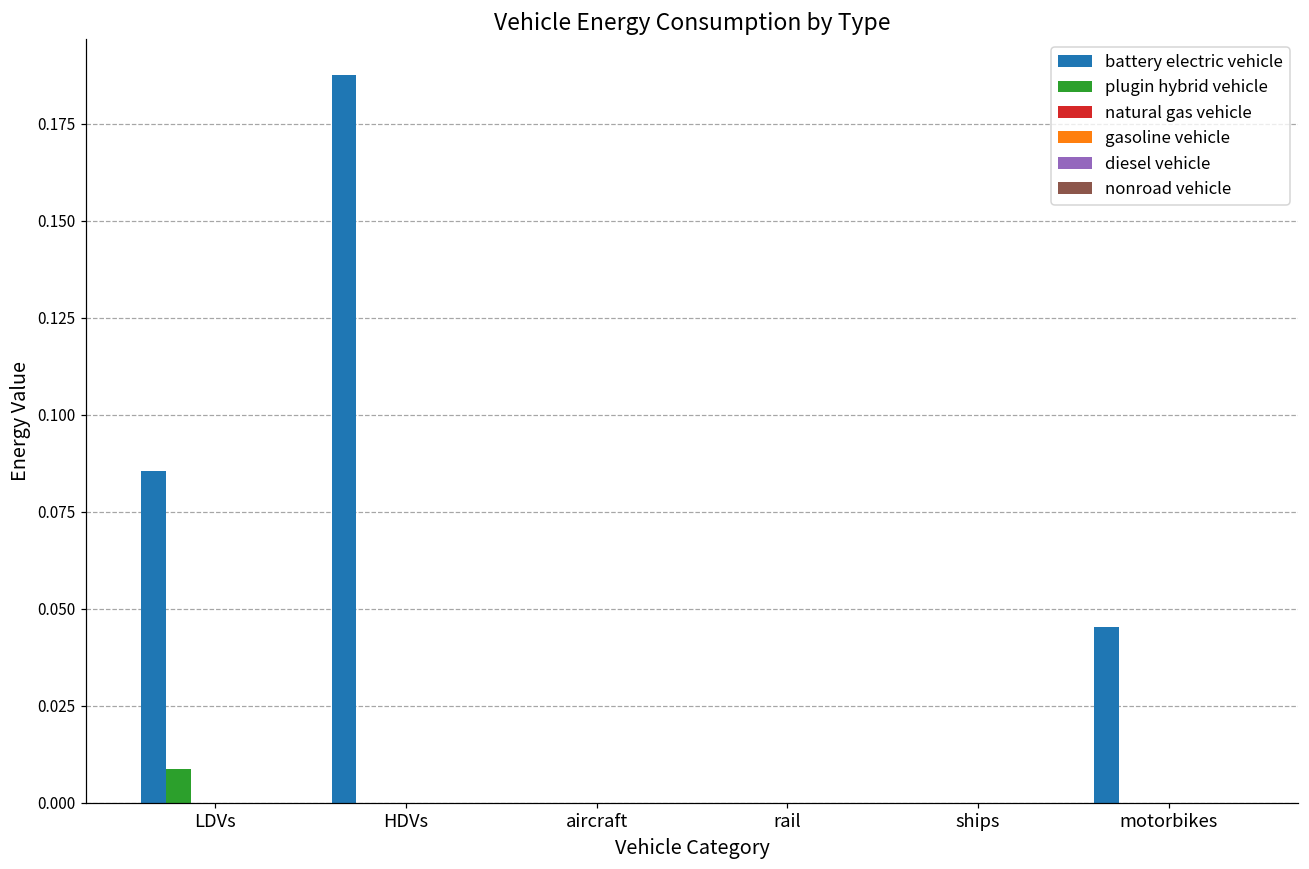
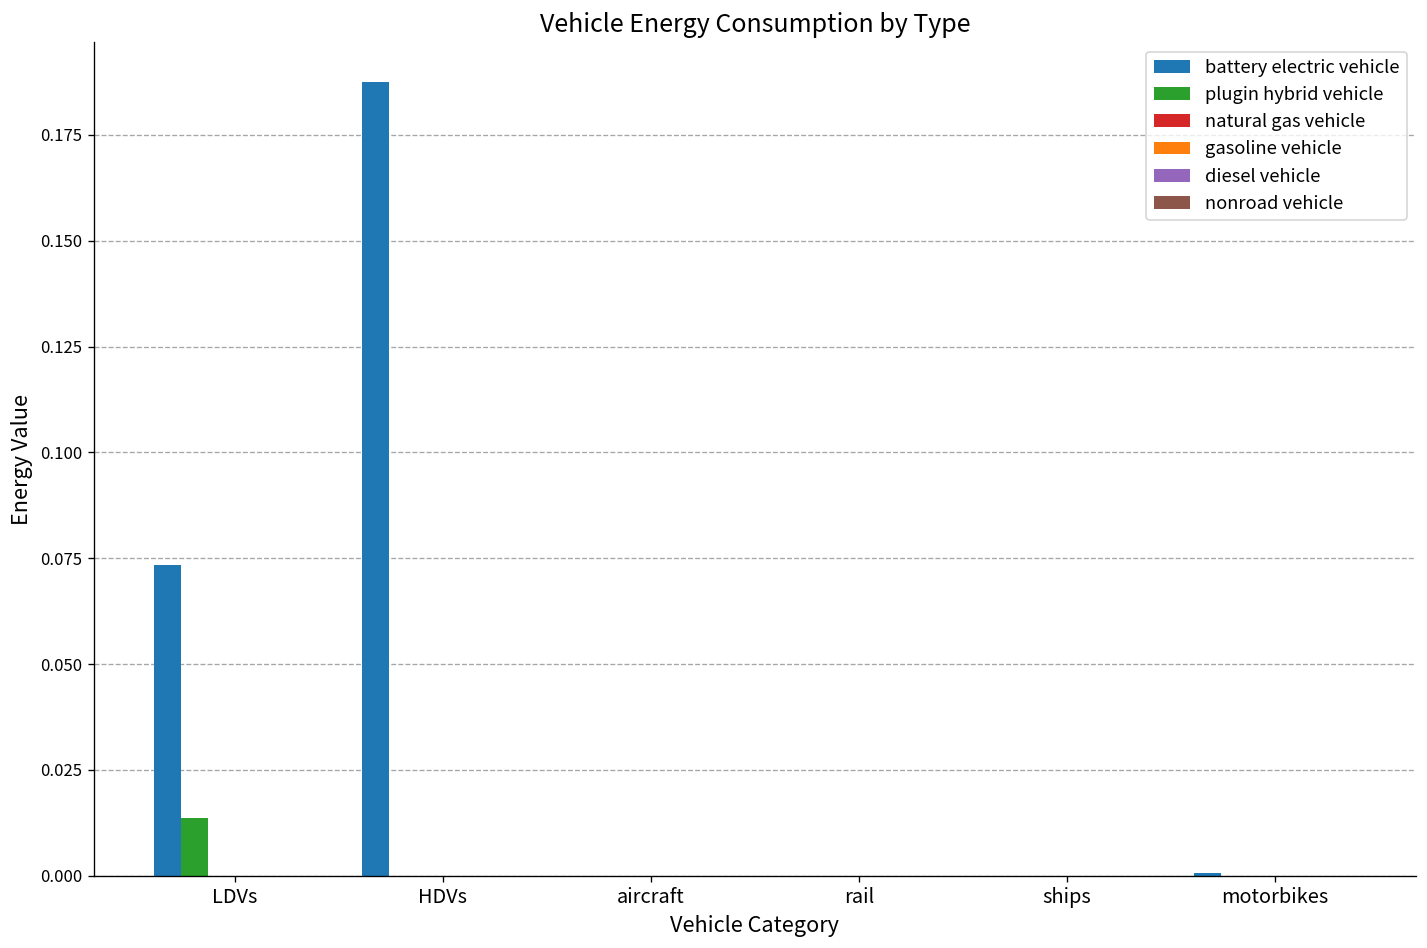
battery electric vehicle, LDVs: 0.085 -> 0.073
plugin hybrid vehicle, LDVs: 0.009 -> 0.014
battery electric vehicle, motorbikes: 0.045 -> 0.001
